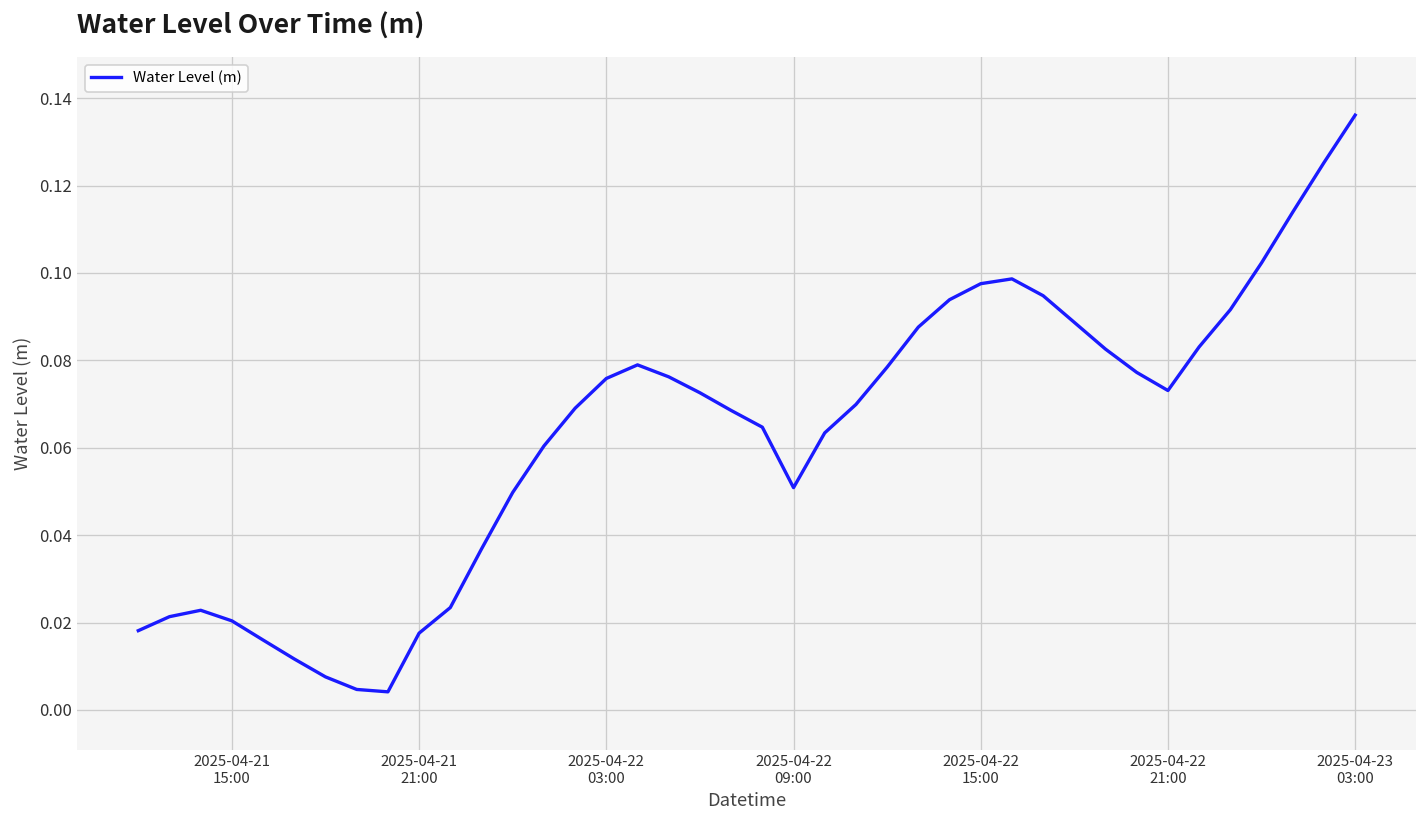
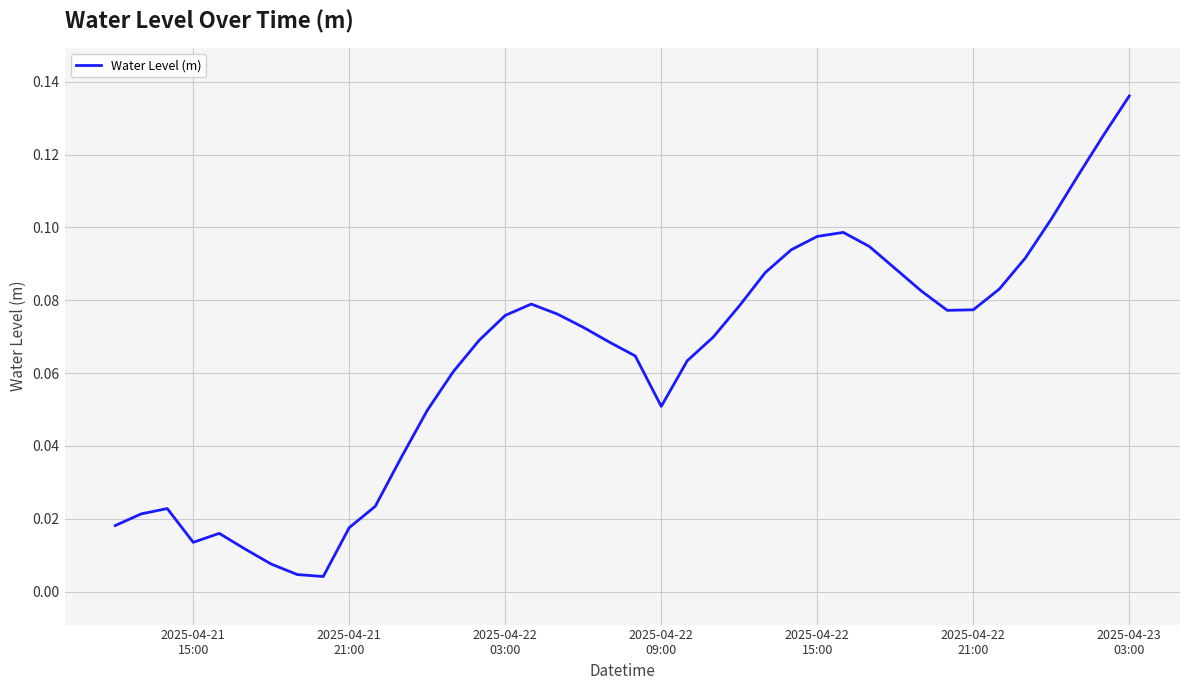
2025-04-21 15:00: 0.020 -> 0.014
2025-04-22 21:00: 0.073 -> 0.077
